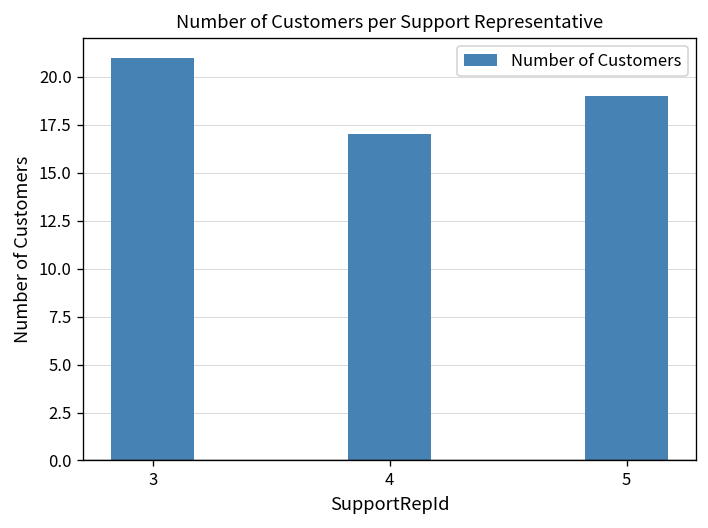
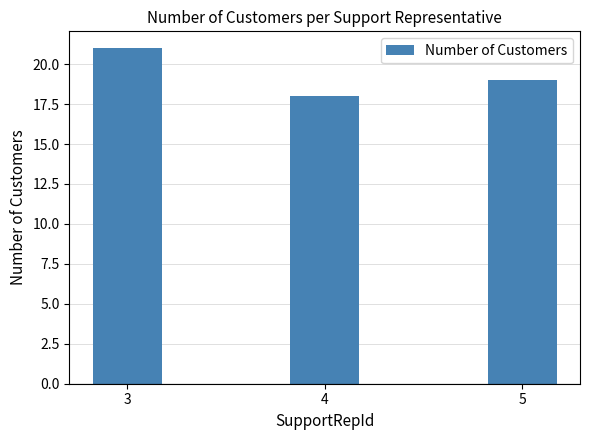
4: 17 -> 18
